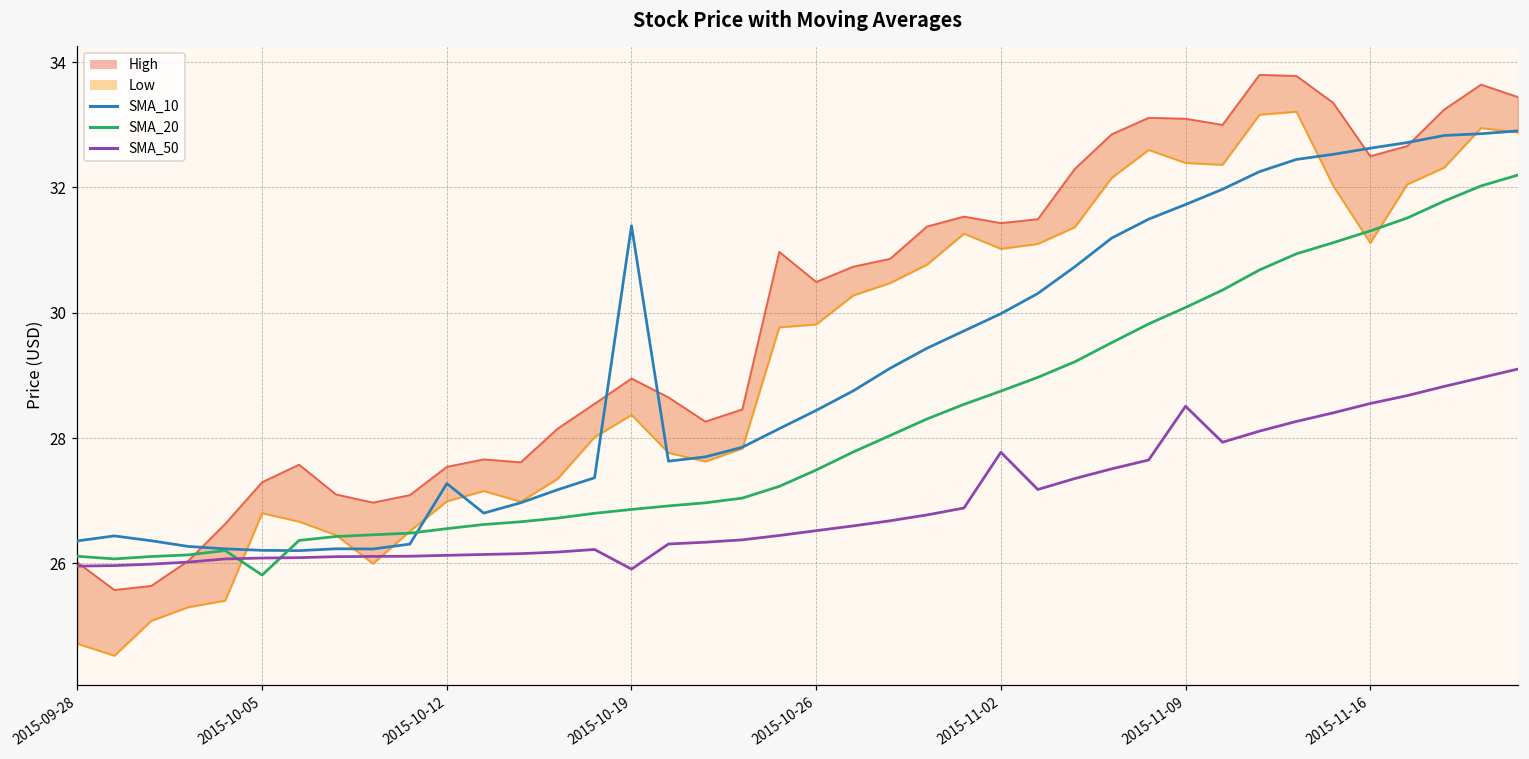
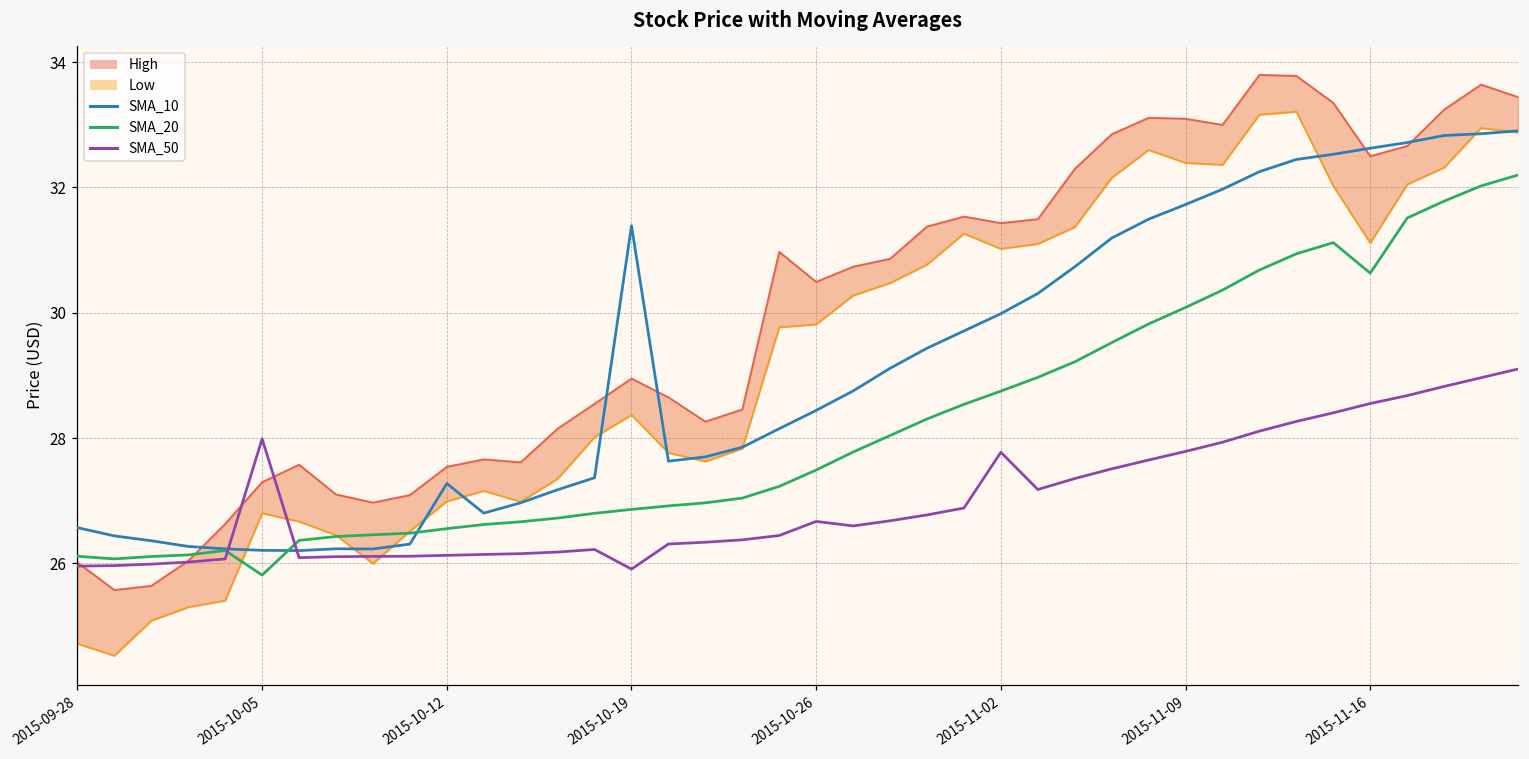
SMA_10, 2015-09-28: 26.4 -> 26.6
SMA_50, 2015-10-05: 26.1 -> 28.0
SMA_50, 2015-10-26: 26.5 -> 26.7
SMA_50, 2015-11-09: 28.5 -> 27.8
SMA_20, 2015-11-16: 31.3 -> 30.6
